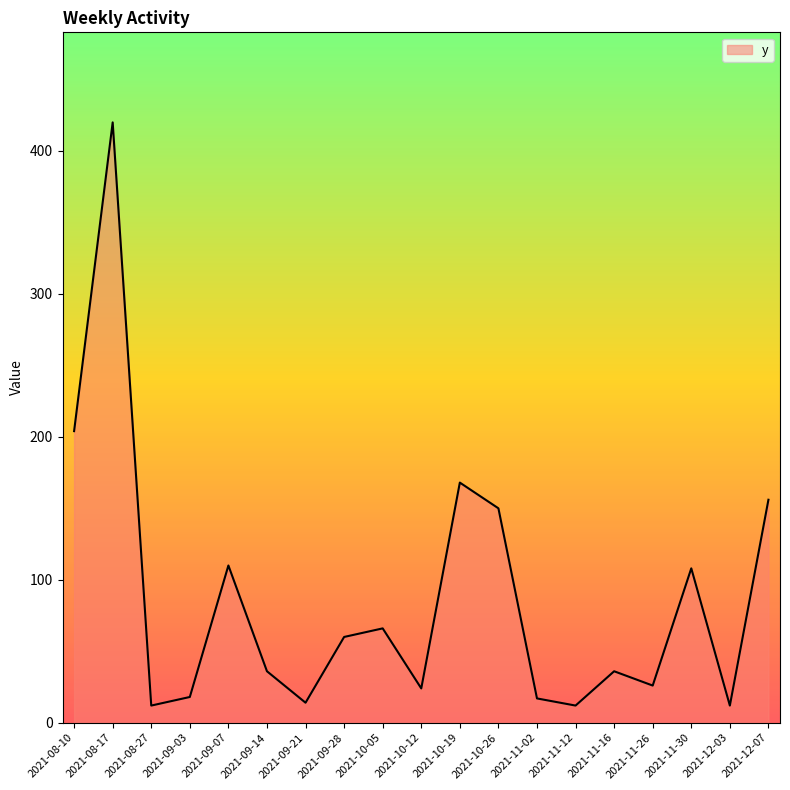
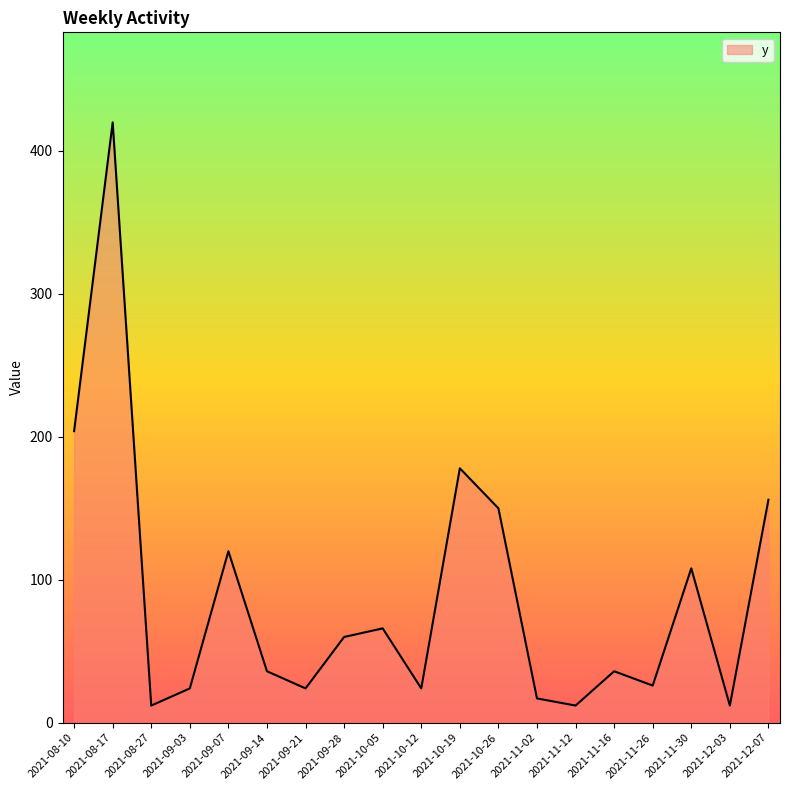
2021-09-03: 18 -> 24
2021-09-07: 110 -> 120
2021-09-21: 14 -> 24
2021-10-19: 168 -> 178
